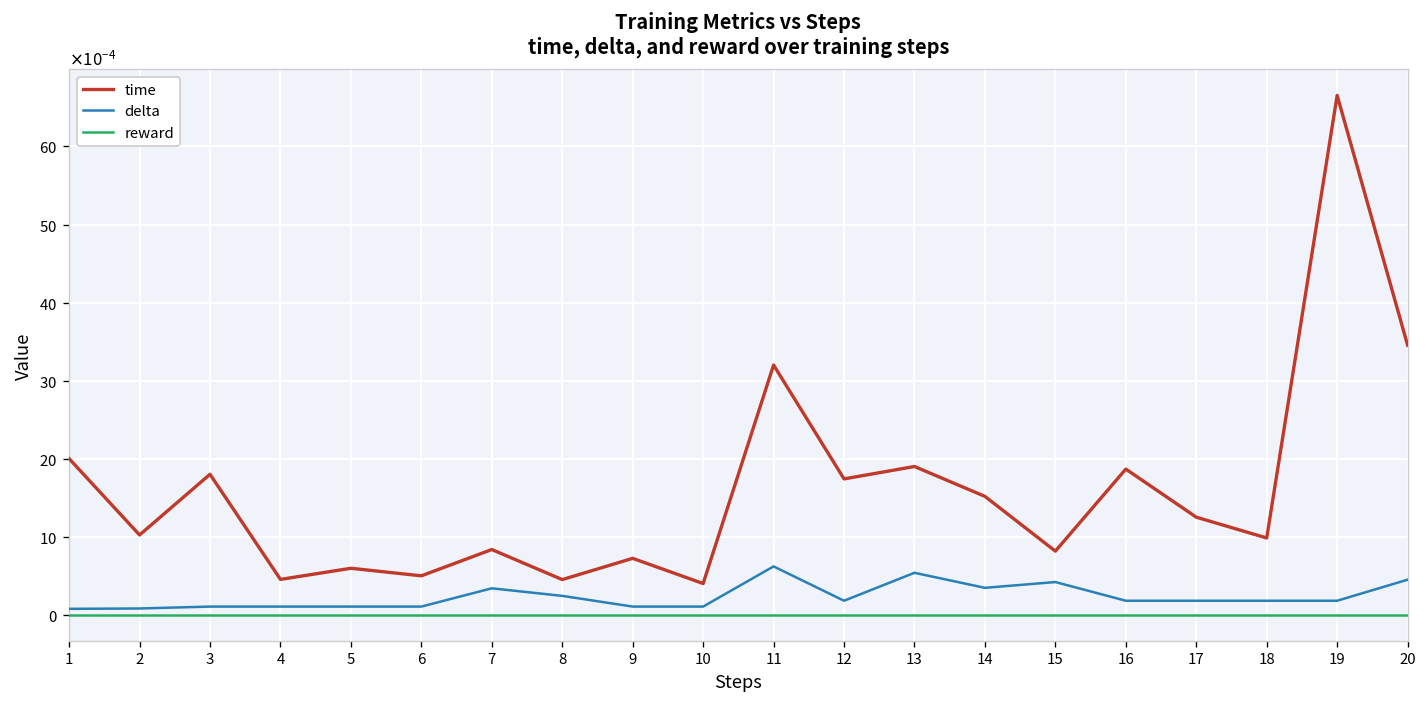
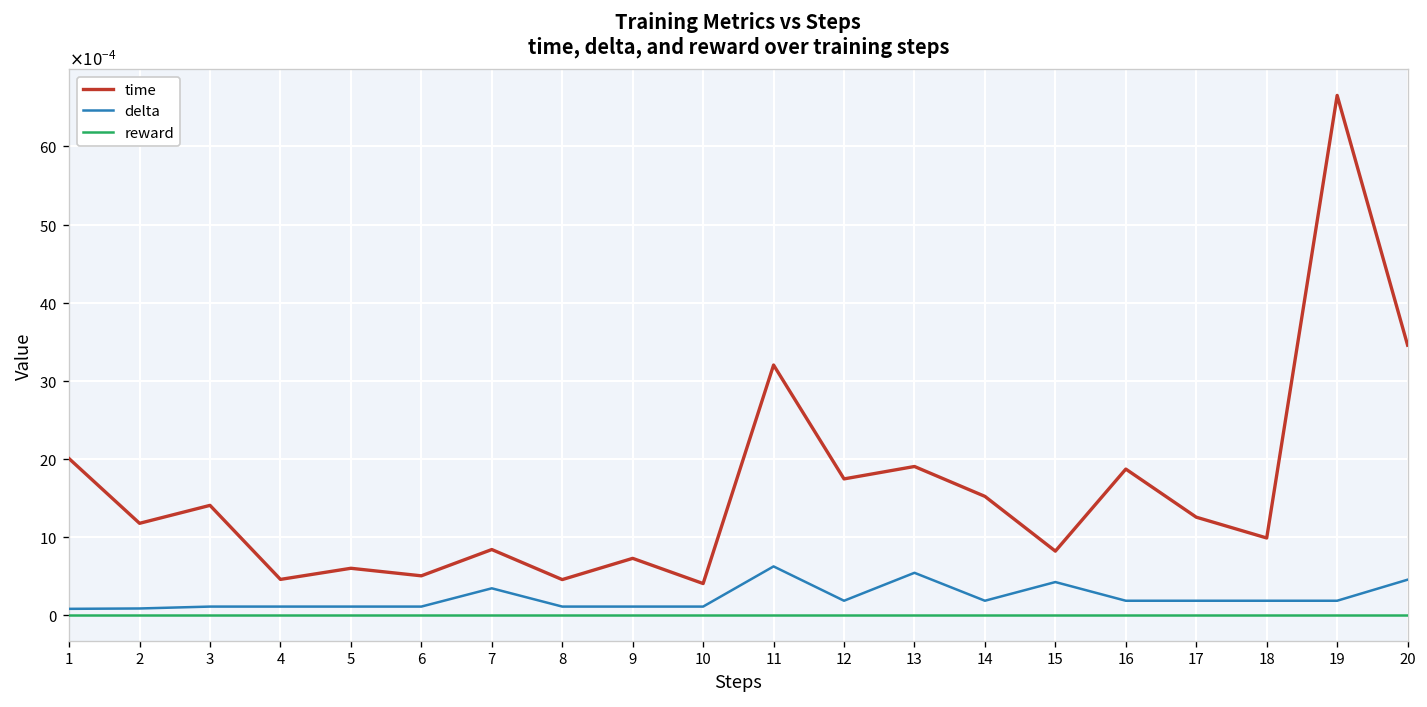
time, 2: 0.0010 -> 0.0012
time, 3: 0.0018 -> 0.0014
delta, 8: 0.0002 -> 0.0001
delta, 14: 0.0003 -> 0.0002
